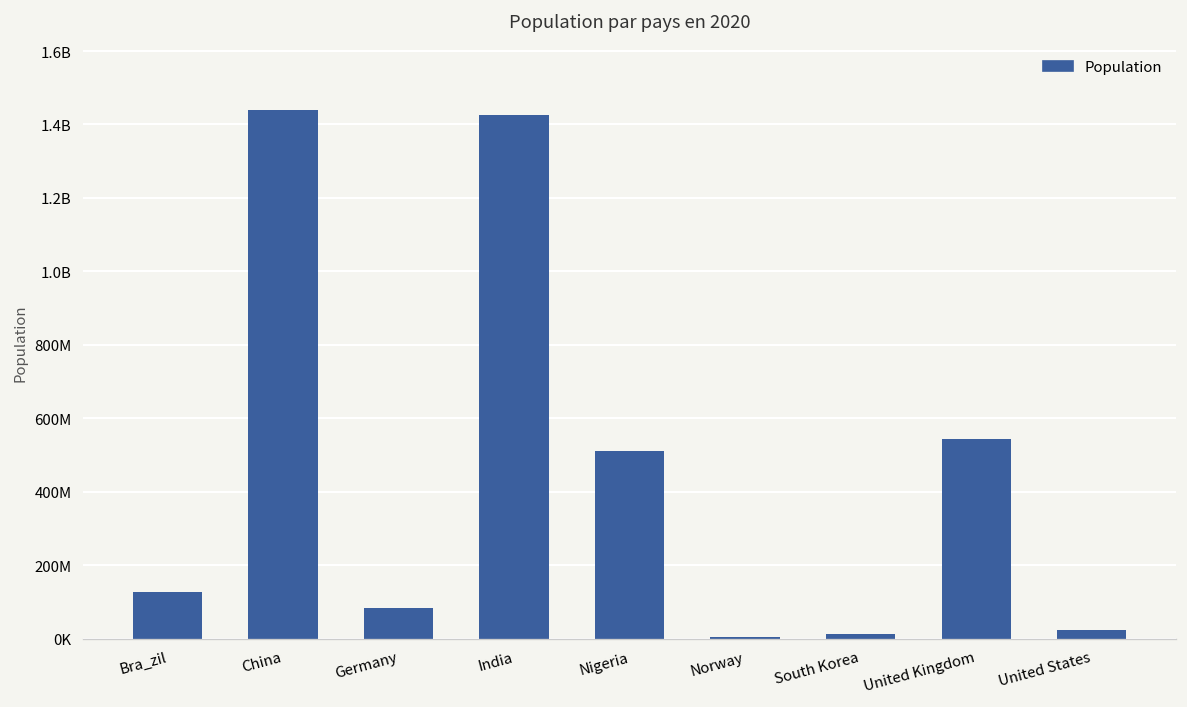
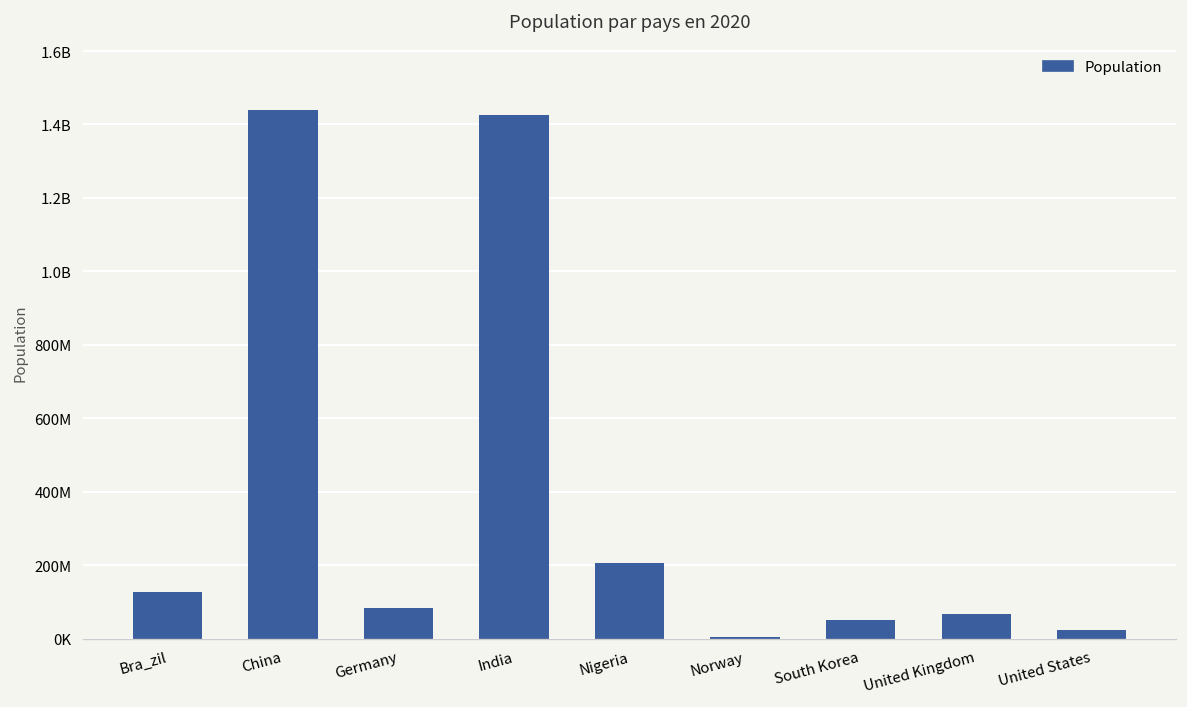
Nigeria: 510000000 -> 210000000
South Korea: 10000000 -> 50000000
United Kingdom: 540000000 -> 70000000
